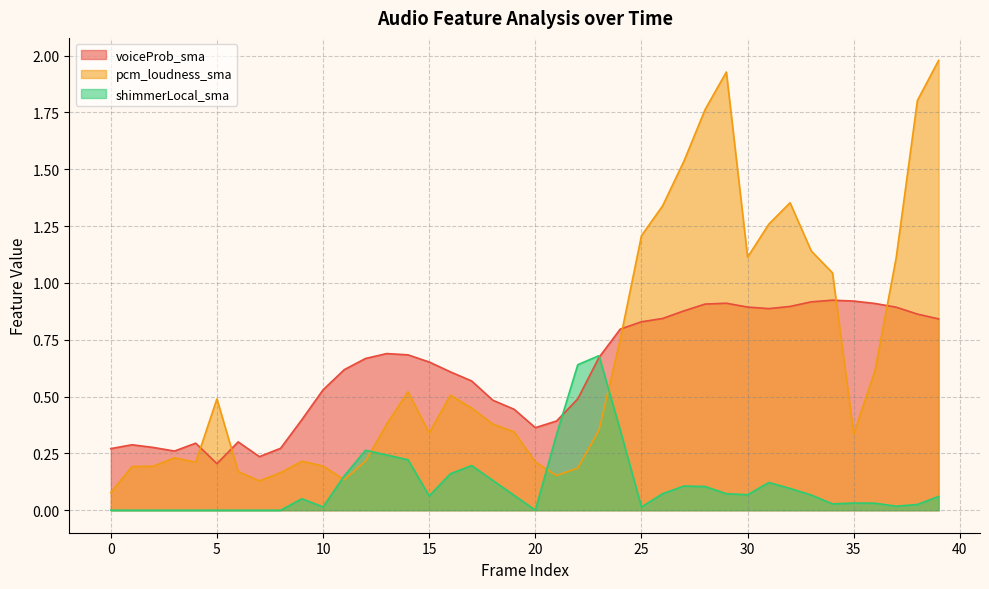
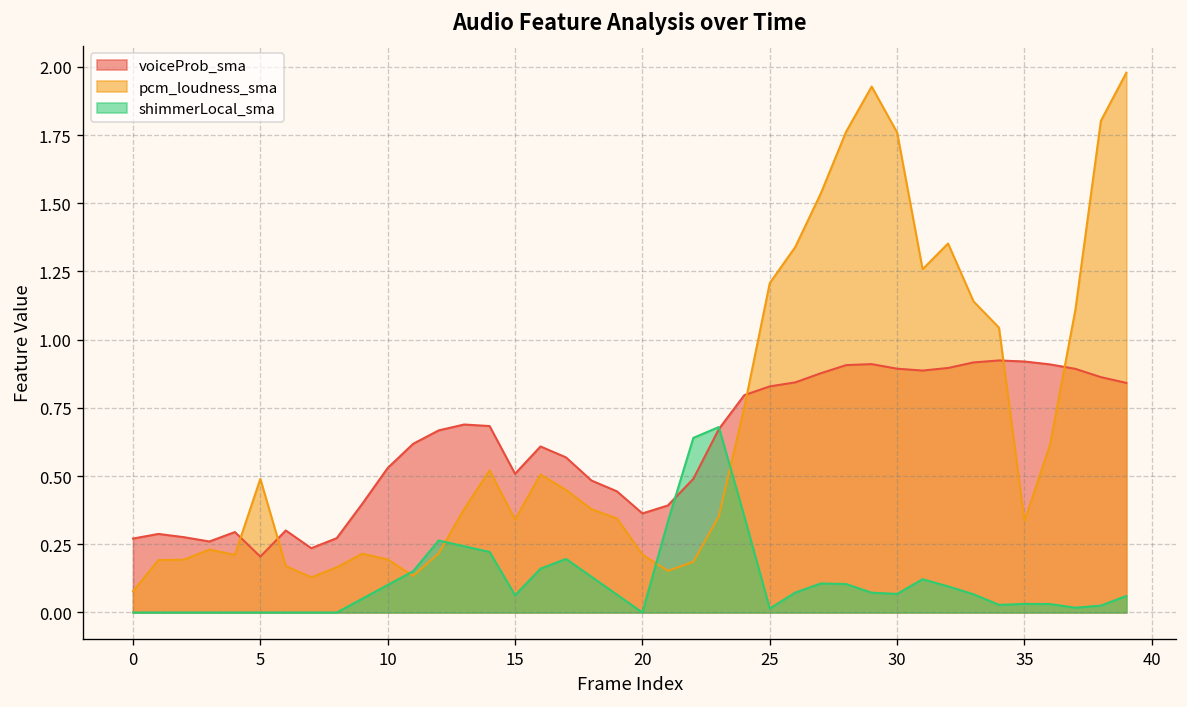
shimmerLocal_sma, 10: 0.01 -> 0.10
voiceProb_sma, 15: 0.65 -> 0.51
pcm_loudness_sma, 30: 1.11 -> 1.76
